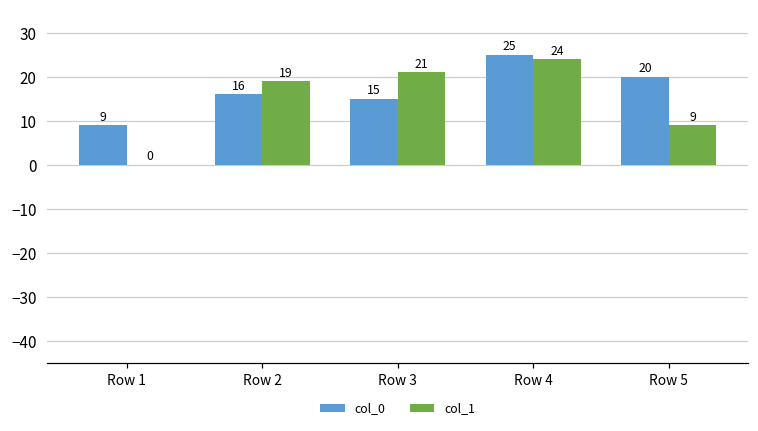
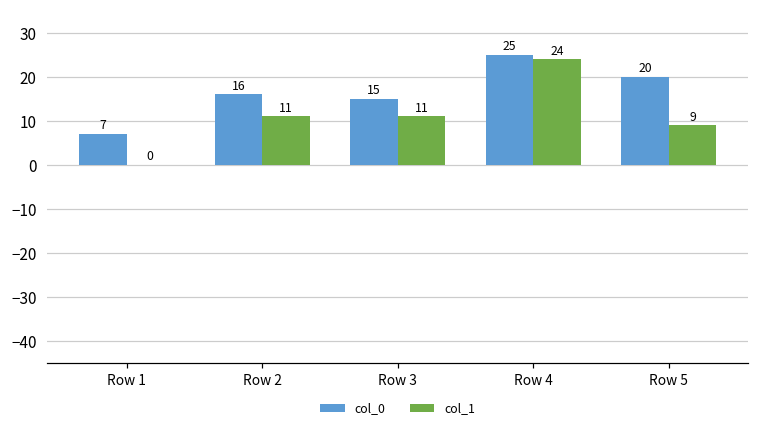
col_0, Row 1: 9 -> 7
col_1, Row 2: 19 -> 11
col_1, Row 3: 21 -> 11
